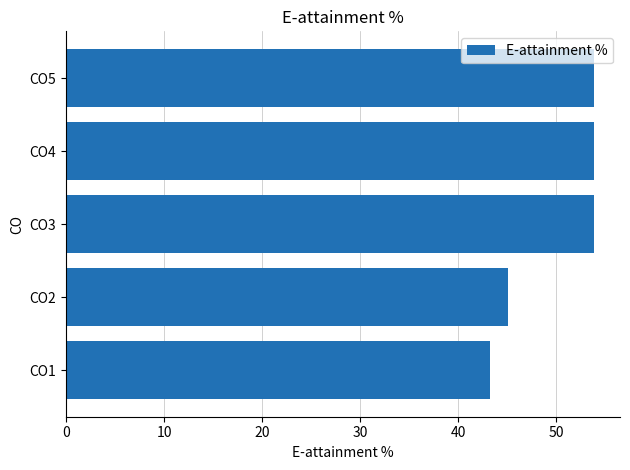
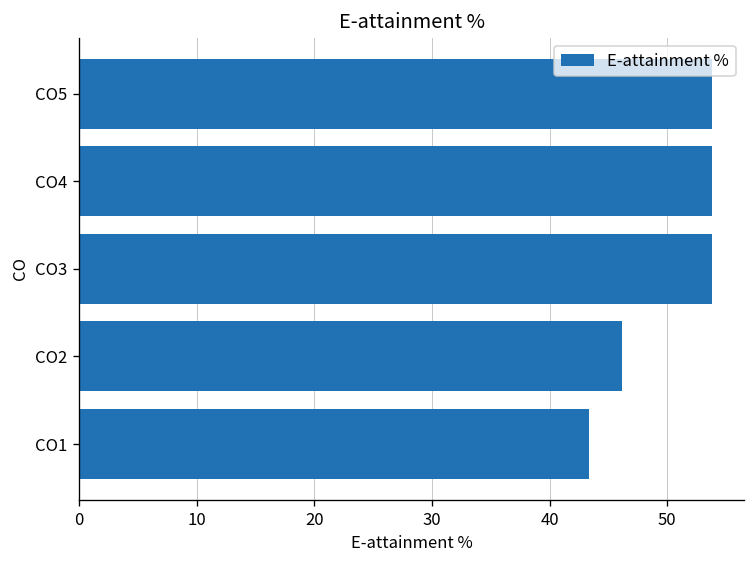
CO2: 45 -> 46
